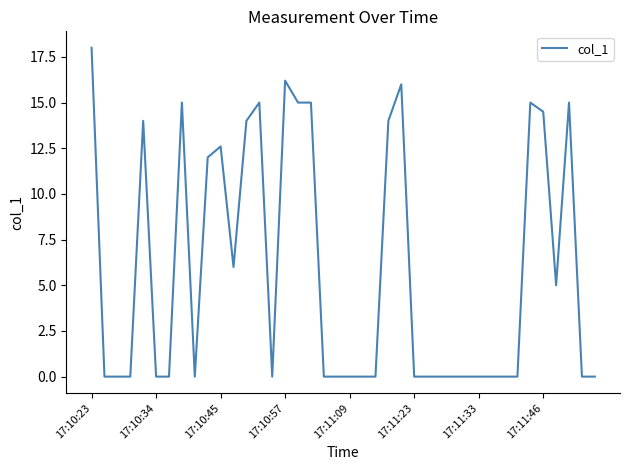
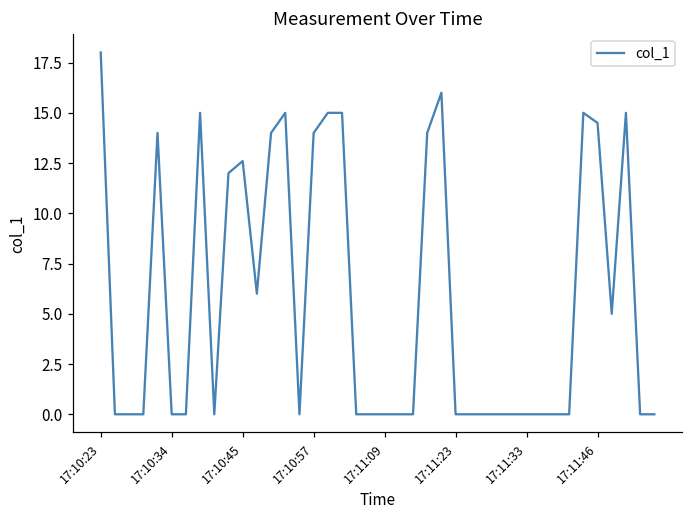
17:10:57: 16.2 -> 14.0
